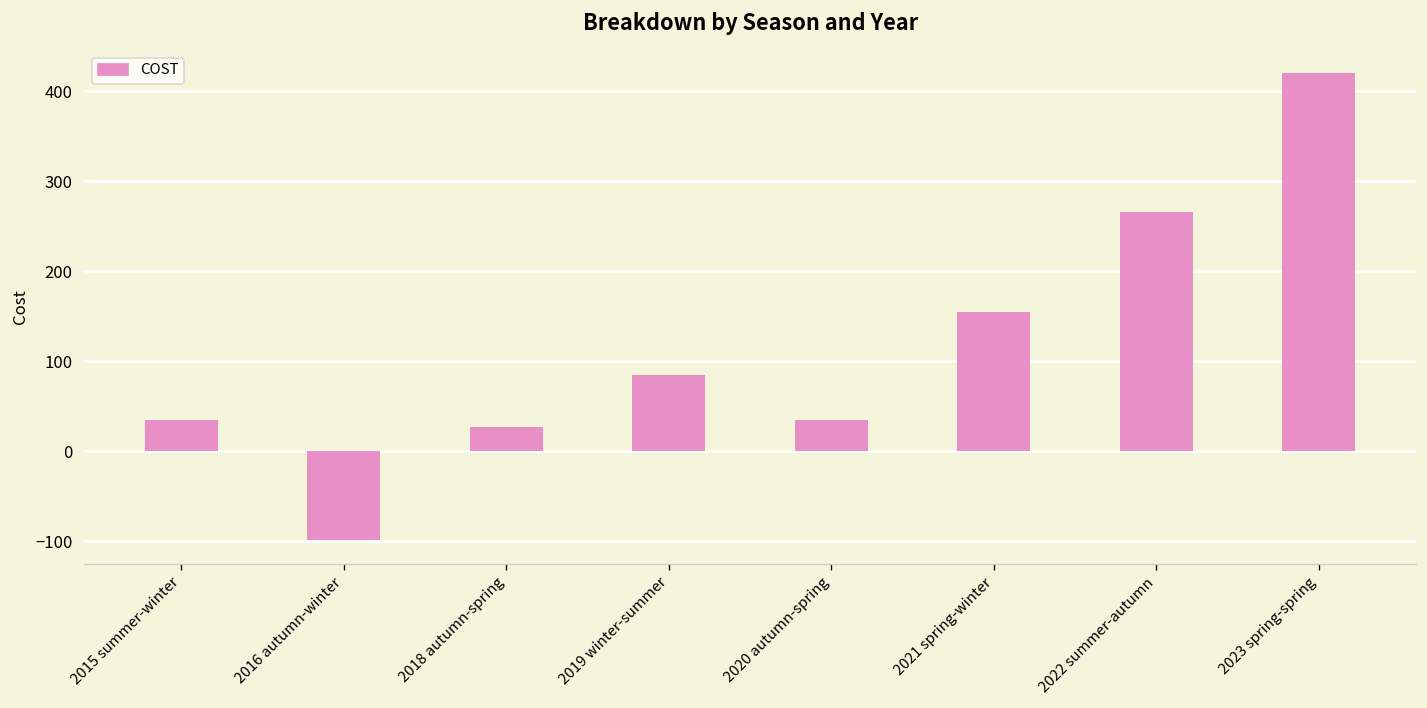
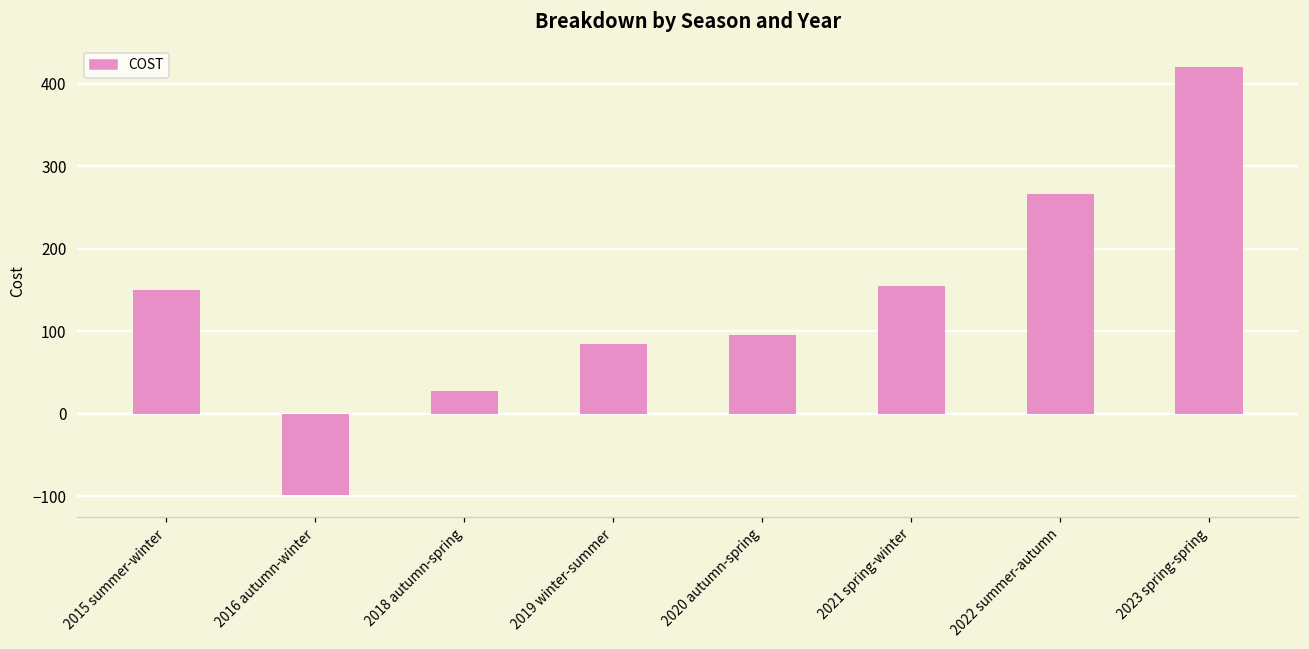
2015 summer-winter: 40 -> 150
2020 autumn-spring: 40 -> 100
